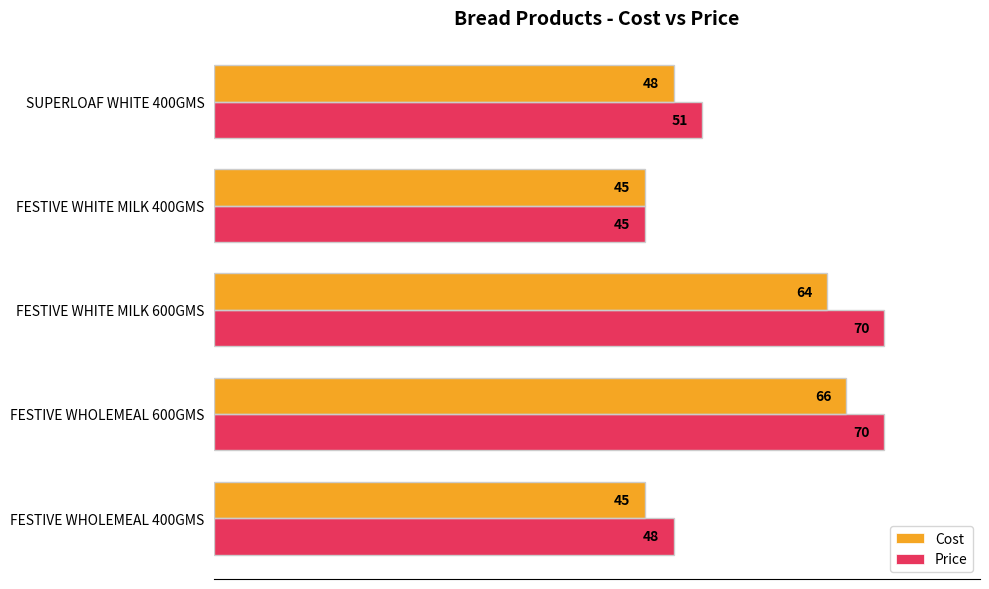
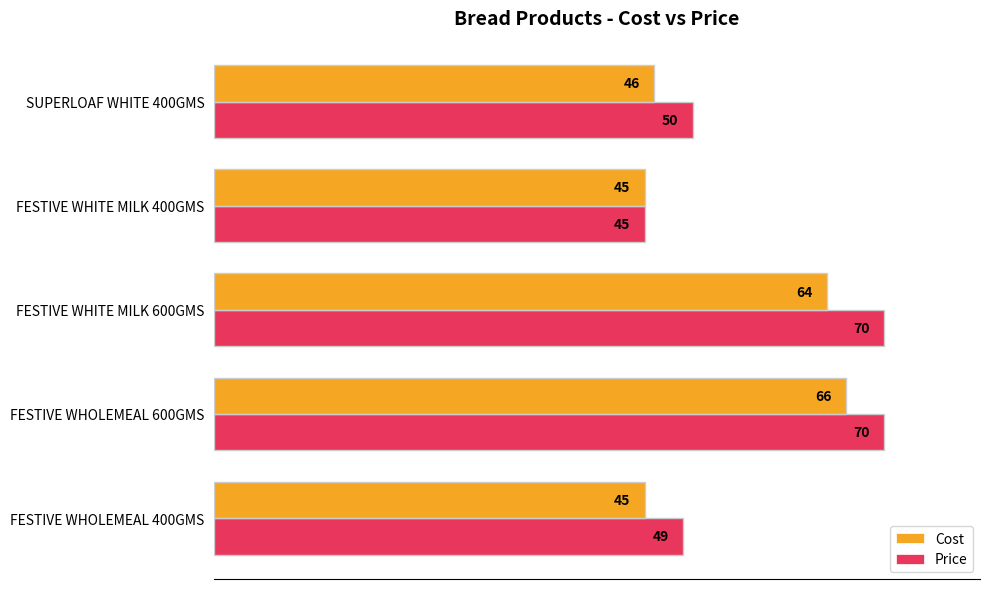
Cost, SUPERLOAF WHITE 400GMS: 48 -> 46
Price, SUPERLOAF WHITE 400GMS: 51 -> 50
Price, FESTIVE WHOLEMEAL 400GMS: 48 -> 49
